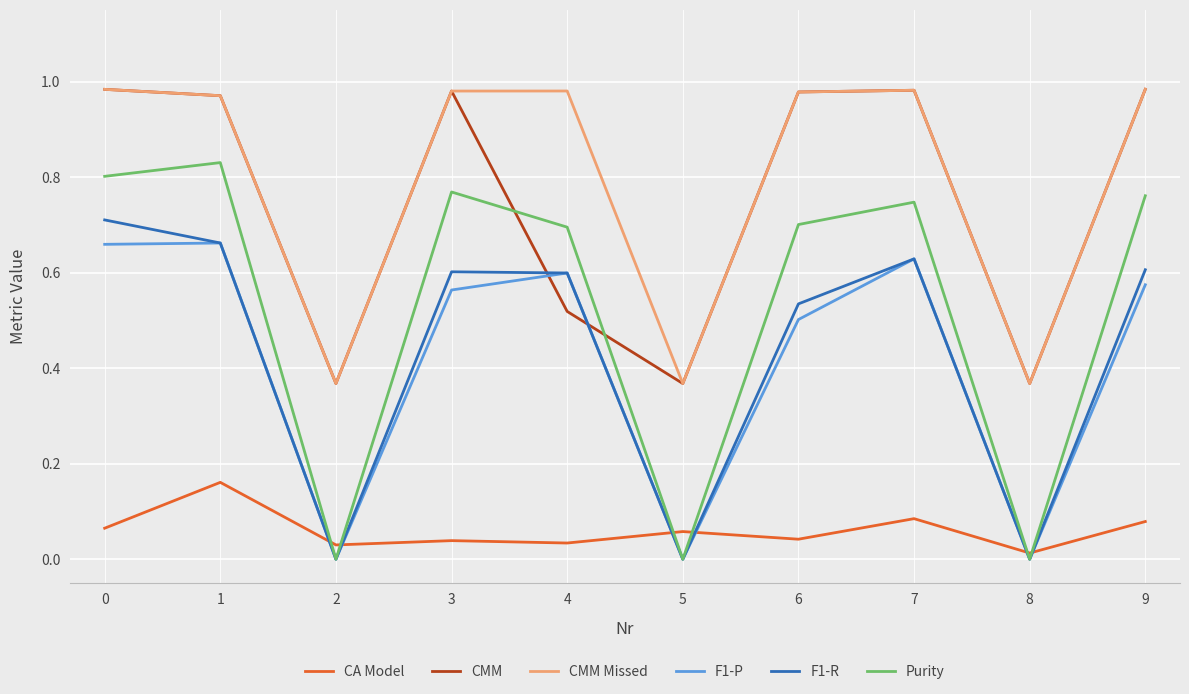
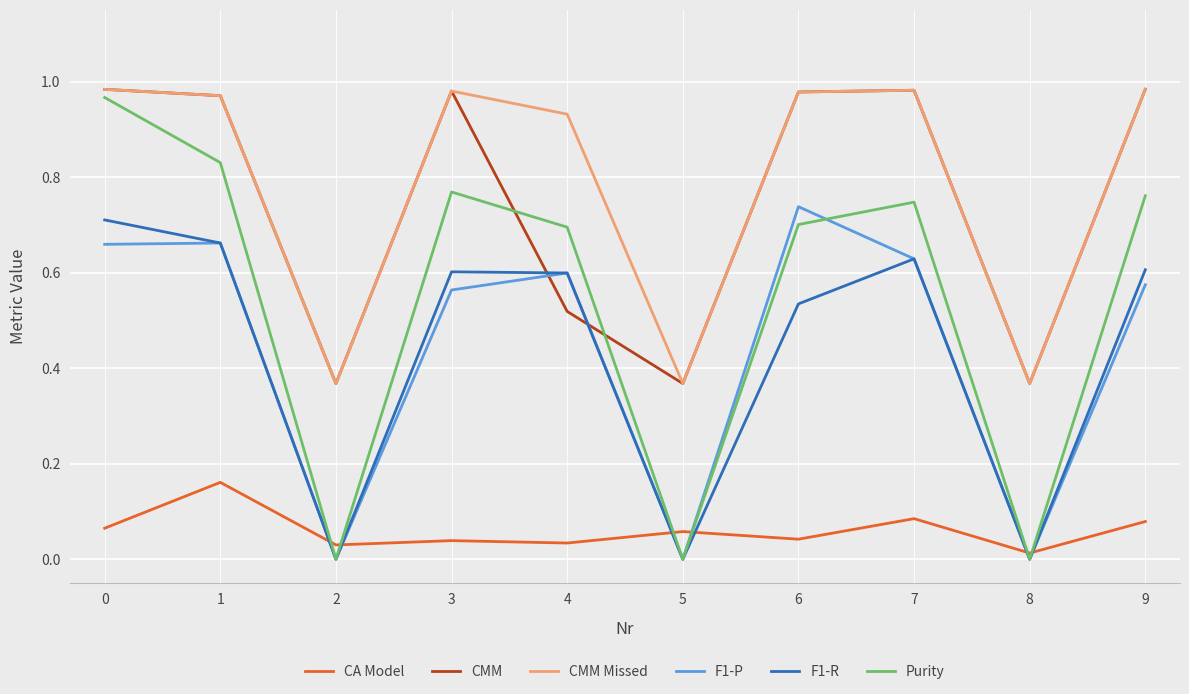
Purity, 0: 0.80 -> 0.97
CMM Missed, 4: 0.98 -> 0.93
F1-P, 6: 0.50 -> 0.74
